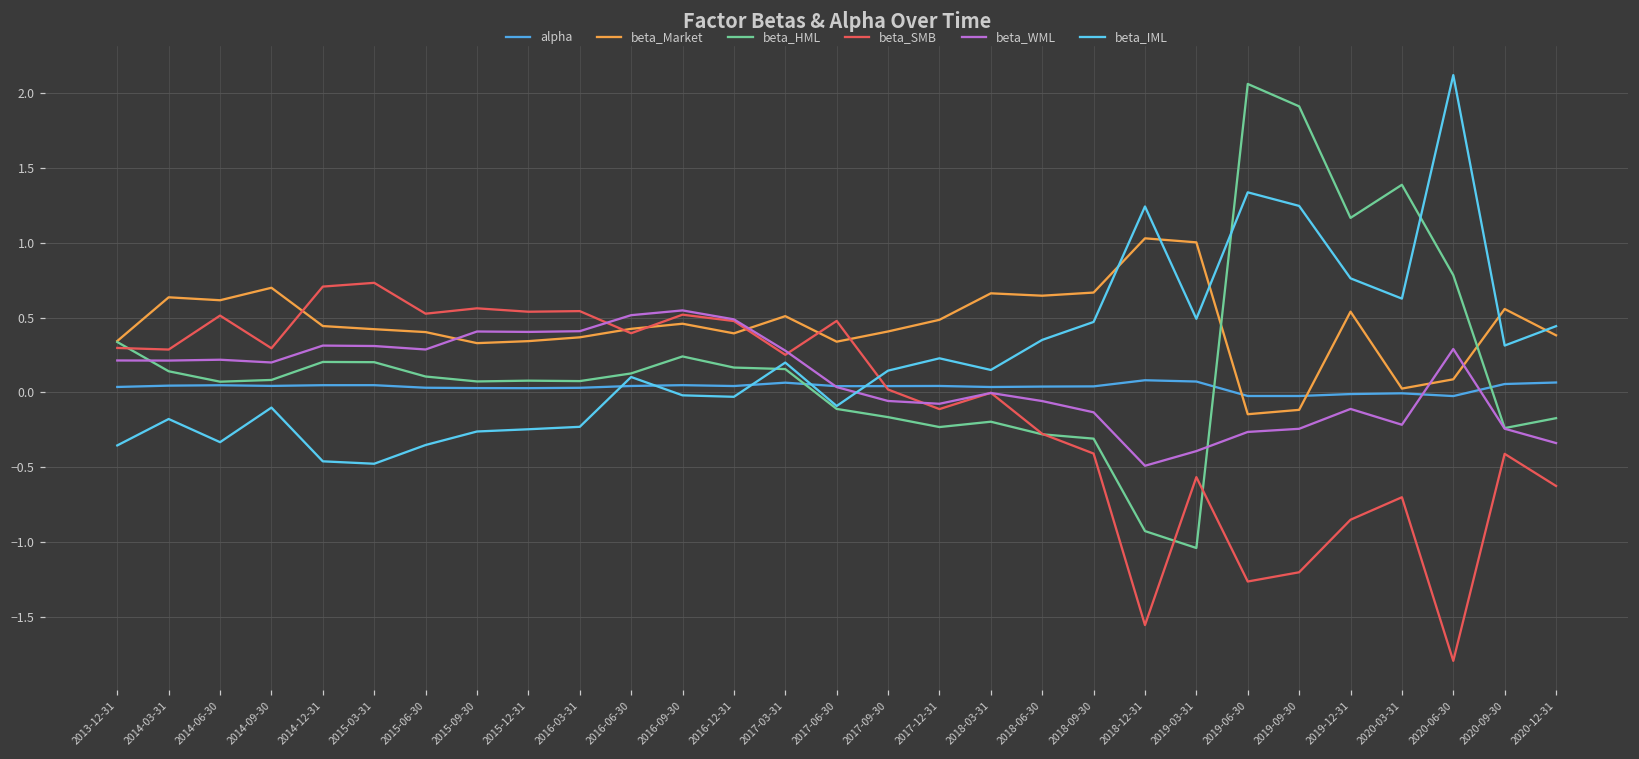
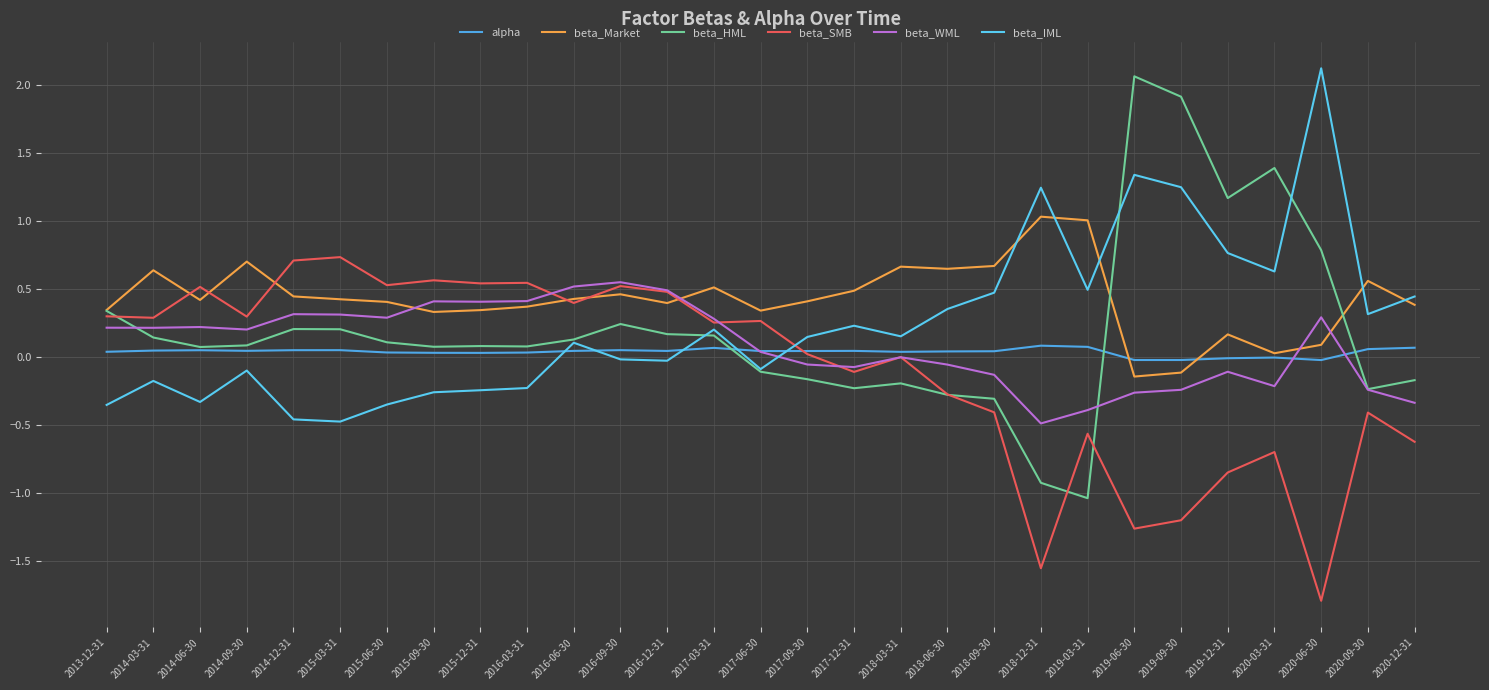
beta_Market, 2014-06-30: 0.62 -> 0.42
beta_SMB, 2017-06-30: 0.48 -> 0.26
beta_Market, 2019-12-31: 0.54 -> 0.16
